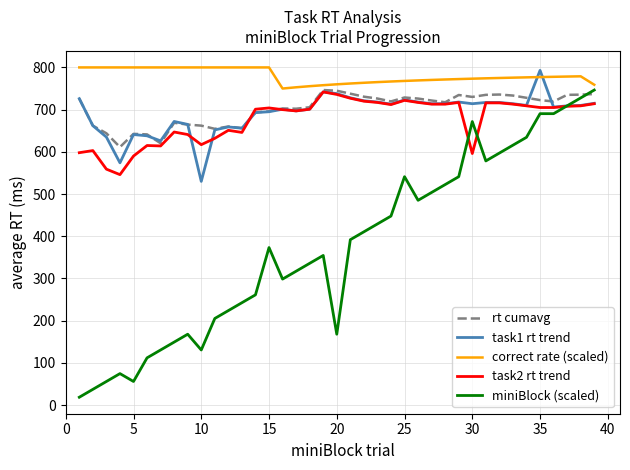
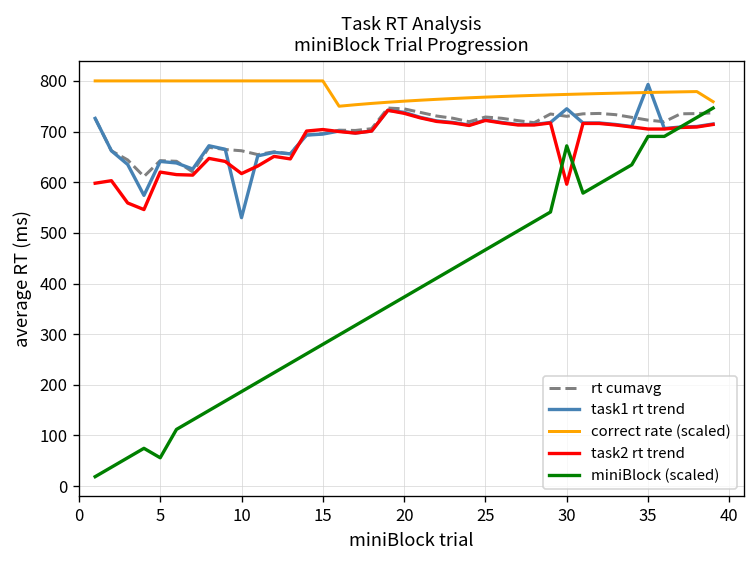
task2 rt trend, 5: 590 -> 620
miniBlock (scaled), 10: 130 -> 190
miniBlock (scaled), 15: 370 -> 280
miniBlock (scaled), 20: 170 -> 370
miniBlock (scaled), 25: 540 -> 470
task1 rt trend, 30: 710 -> 750
